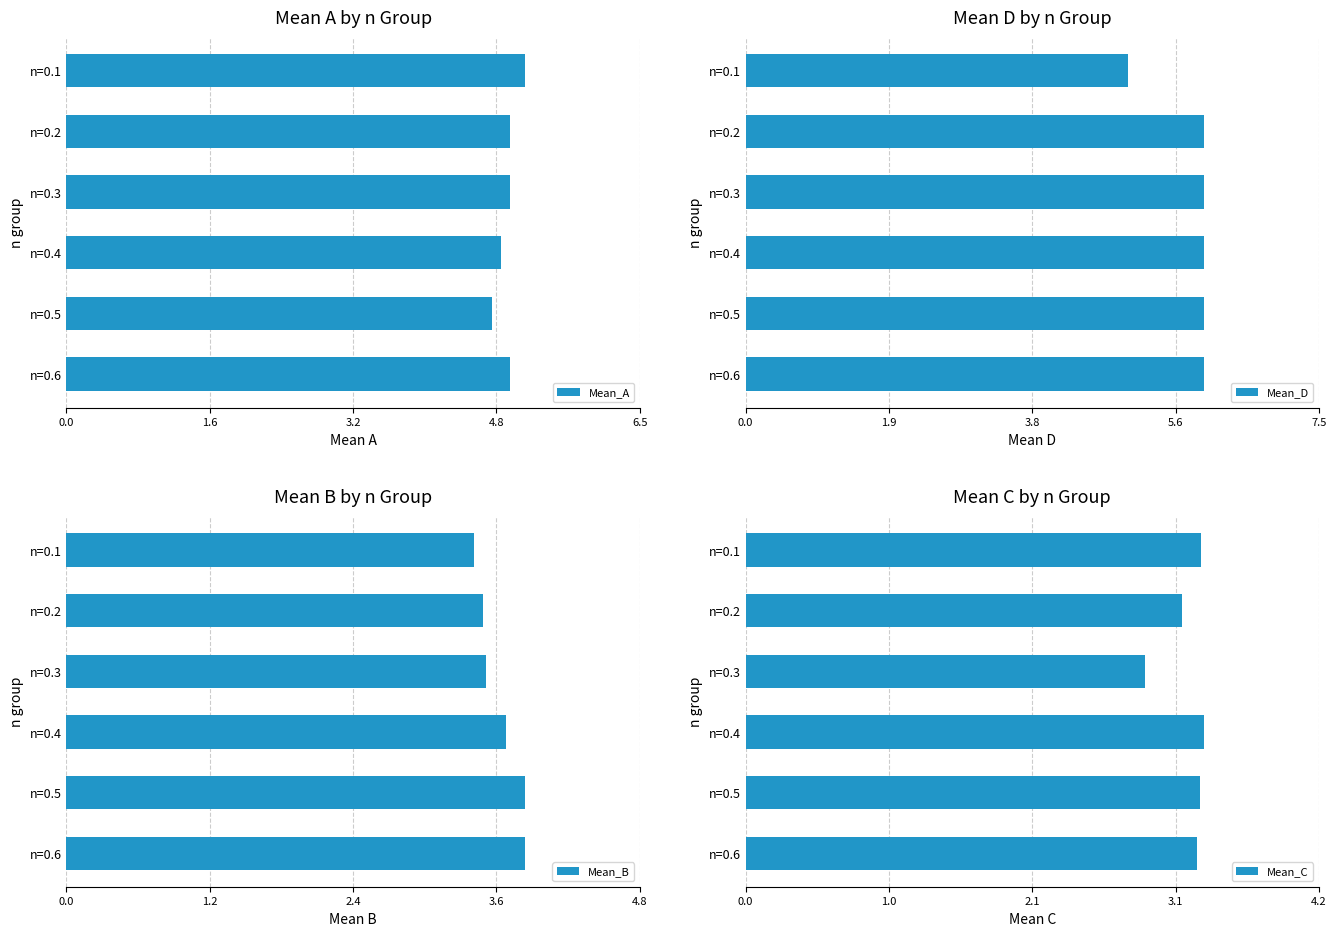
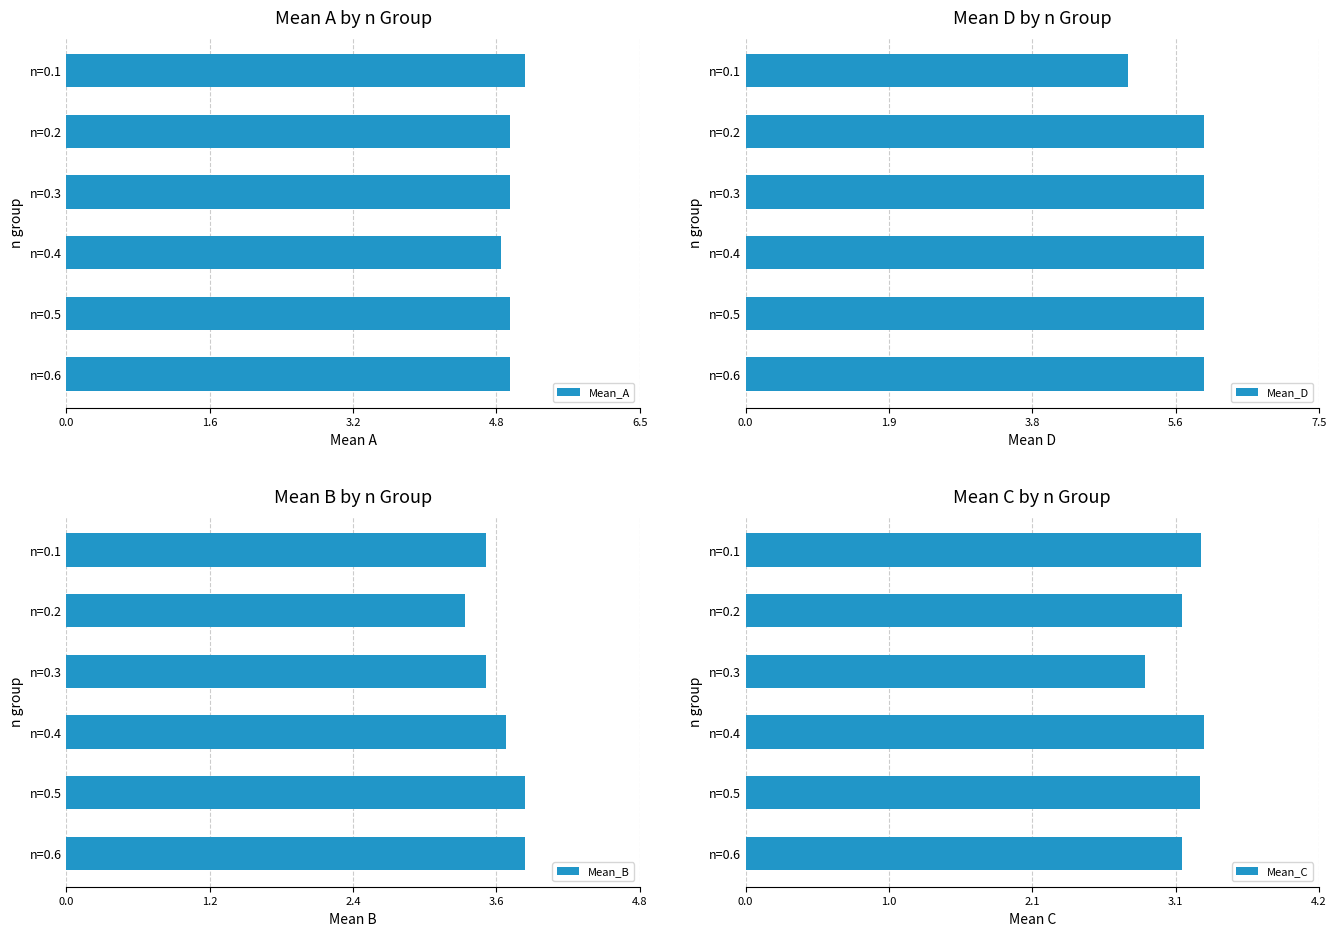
Mean A by n Group, n=0.5: 4.8 -> 5.0
Mean B by n Group, n=0.1: 3.4 -> 3.5
Mean B by n Group, n=0.2: 3.48 -> 3.33
Mean C by n Group, n=0.6: 3.28 -> 3.17
